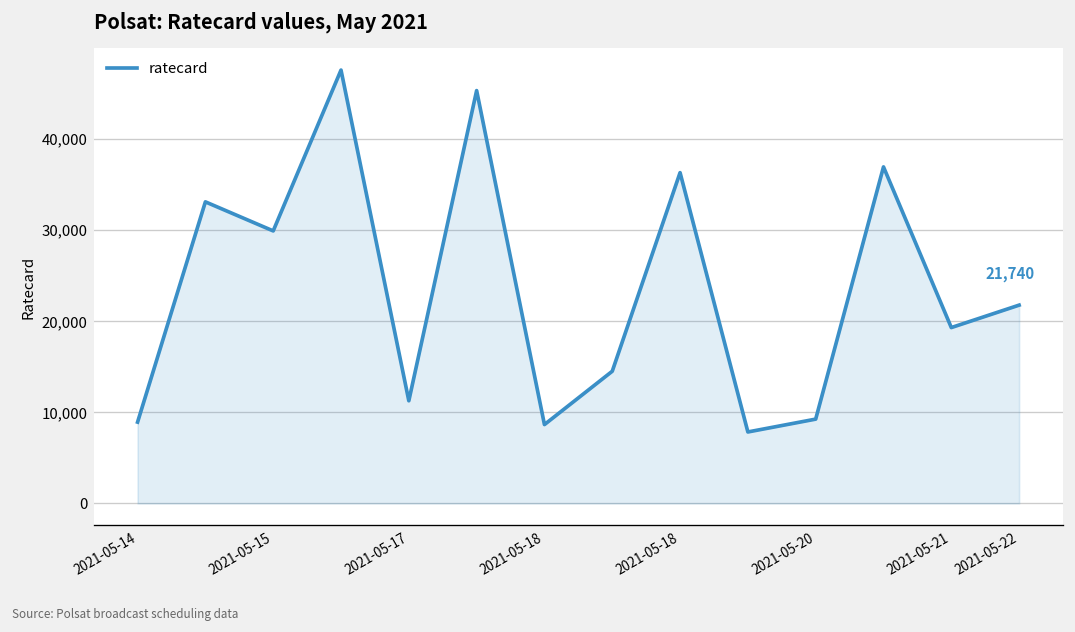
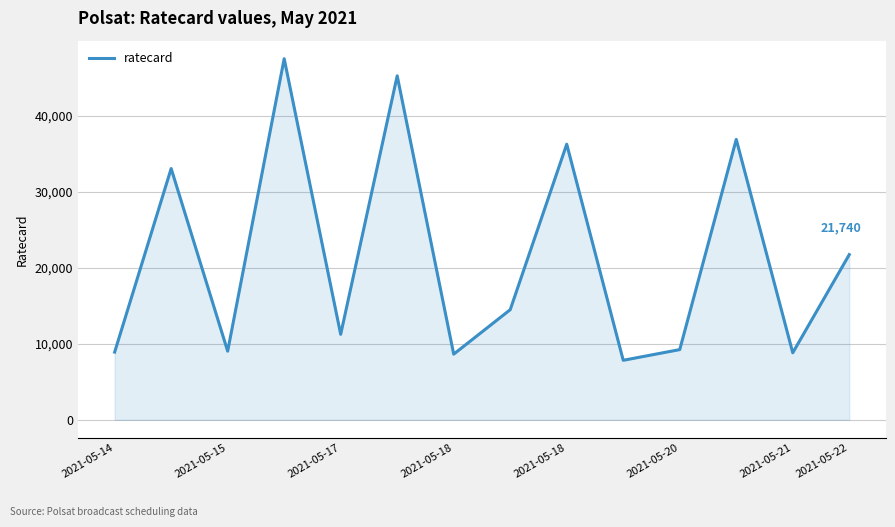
2021-05-15: 30,000 -> 9,000
2021-05-21: 19,000 -> 9,000
